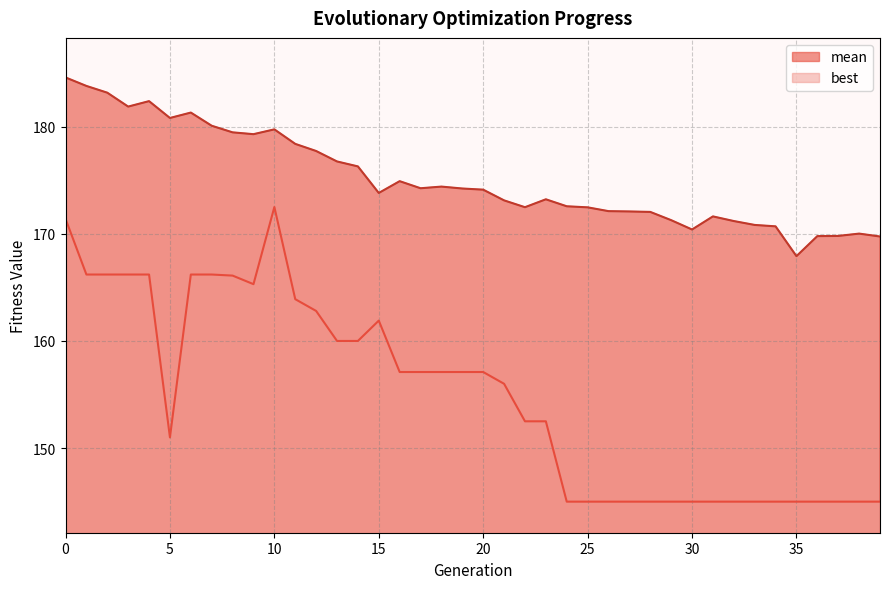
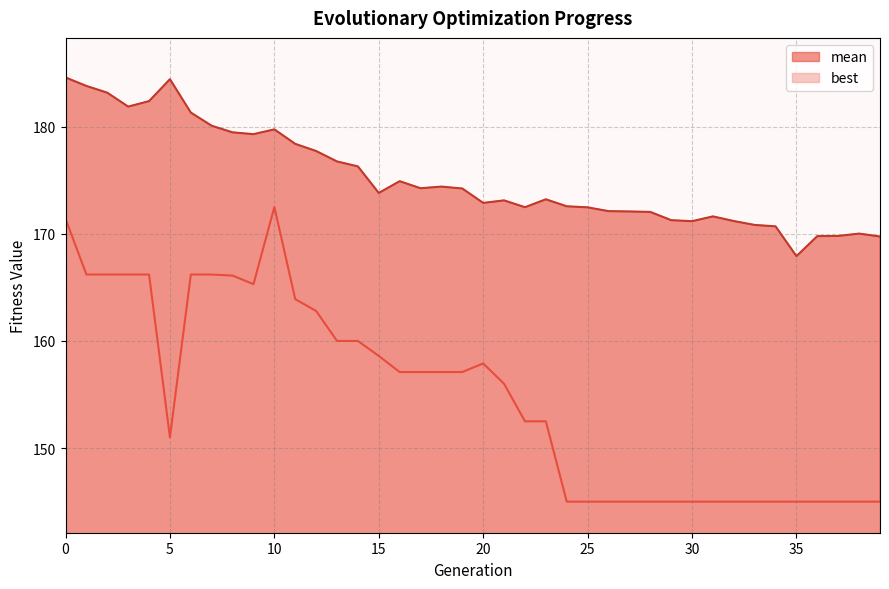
mean, 5: 180.8 -> 184.4
best, 15: 161.9 -> 158.6
mean, 20: 174.1 -> 172.9
best, 20: 157.1 -> 157.9
mean, 30: 170.4 -> 171.2
